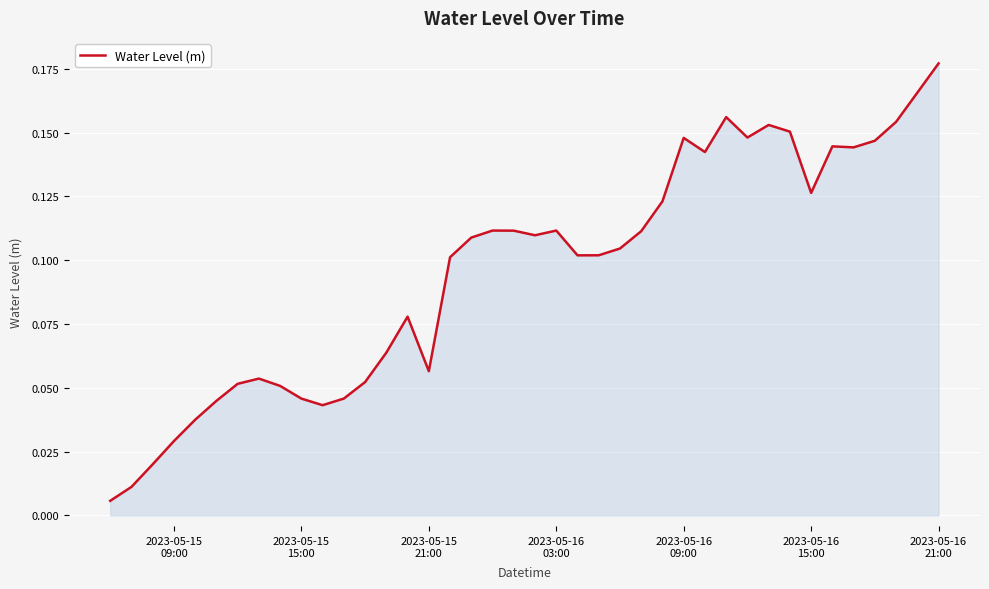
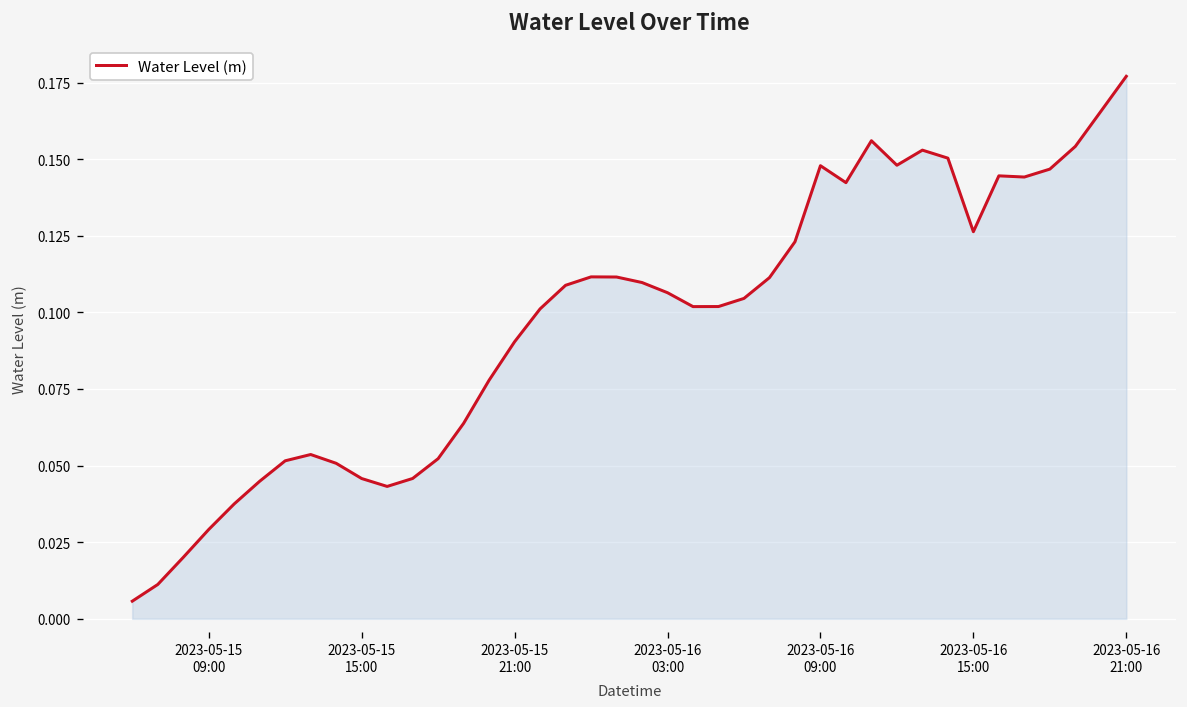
2023-05-15 21:00: 0.057 -> 0.090
2023-05-16 03:00: 0.112 -> 0.106
